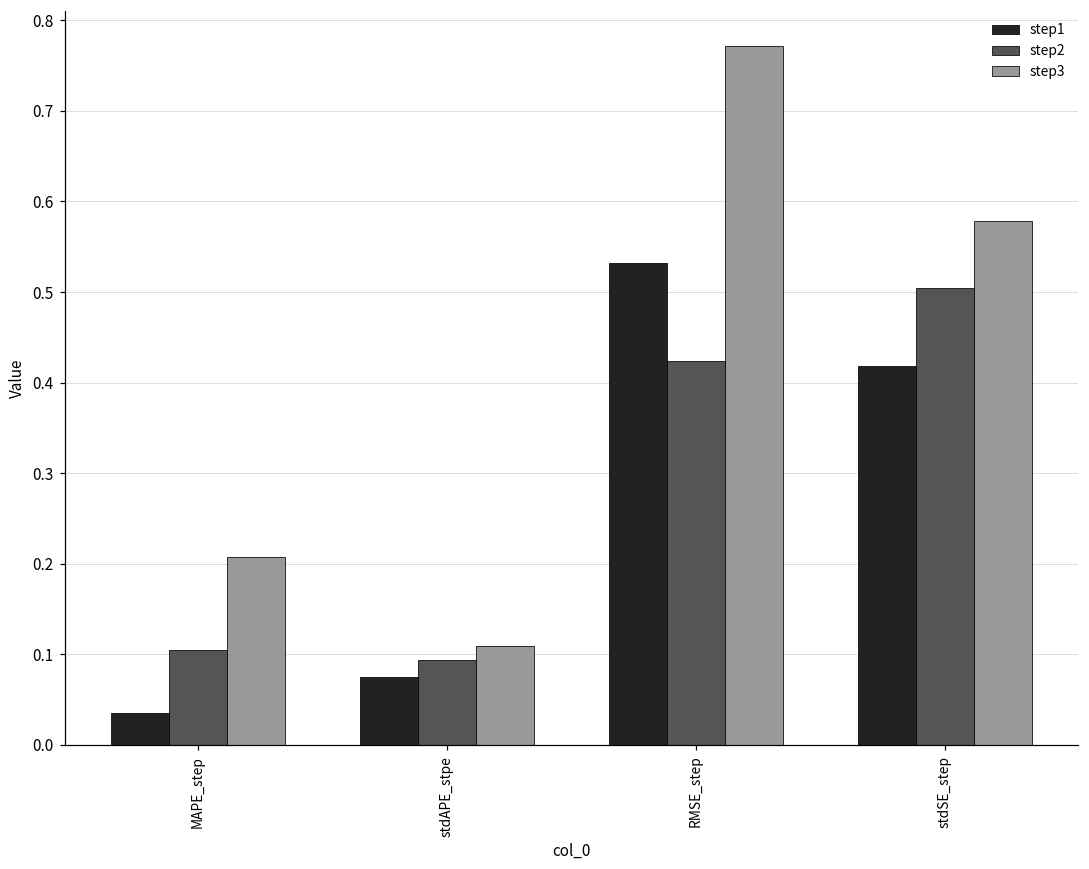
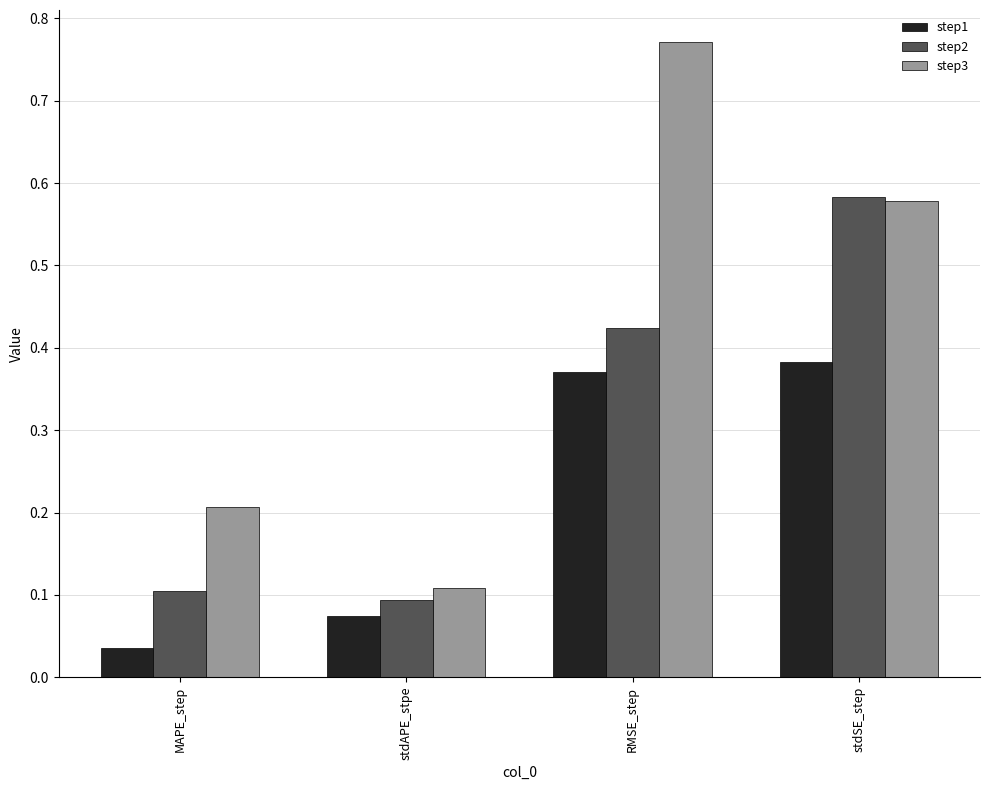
step1, RMSE_step: 0.53 -> 0.37
step1, stdSE_step: 0.42 -> 0.38
step2, stdSE_step: 0.50 -> 0.58
